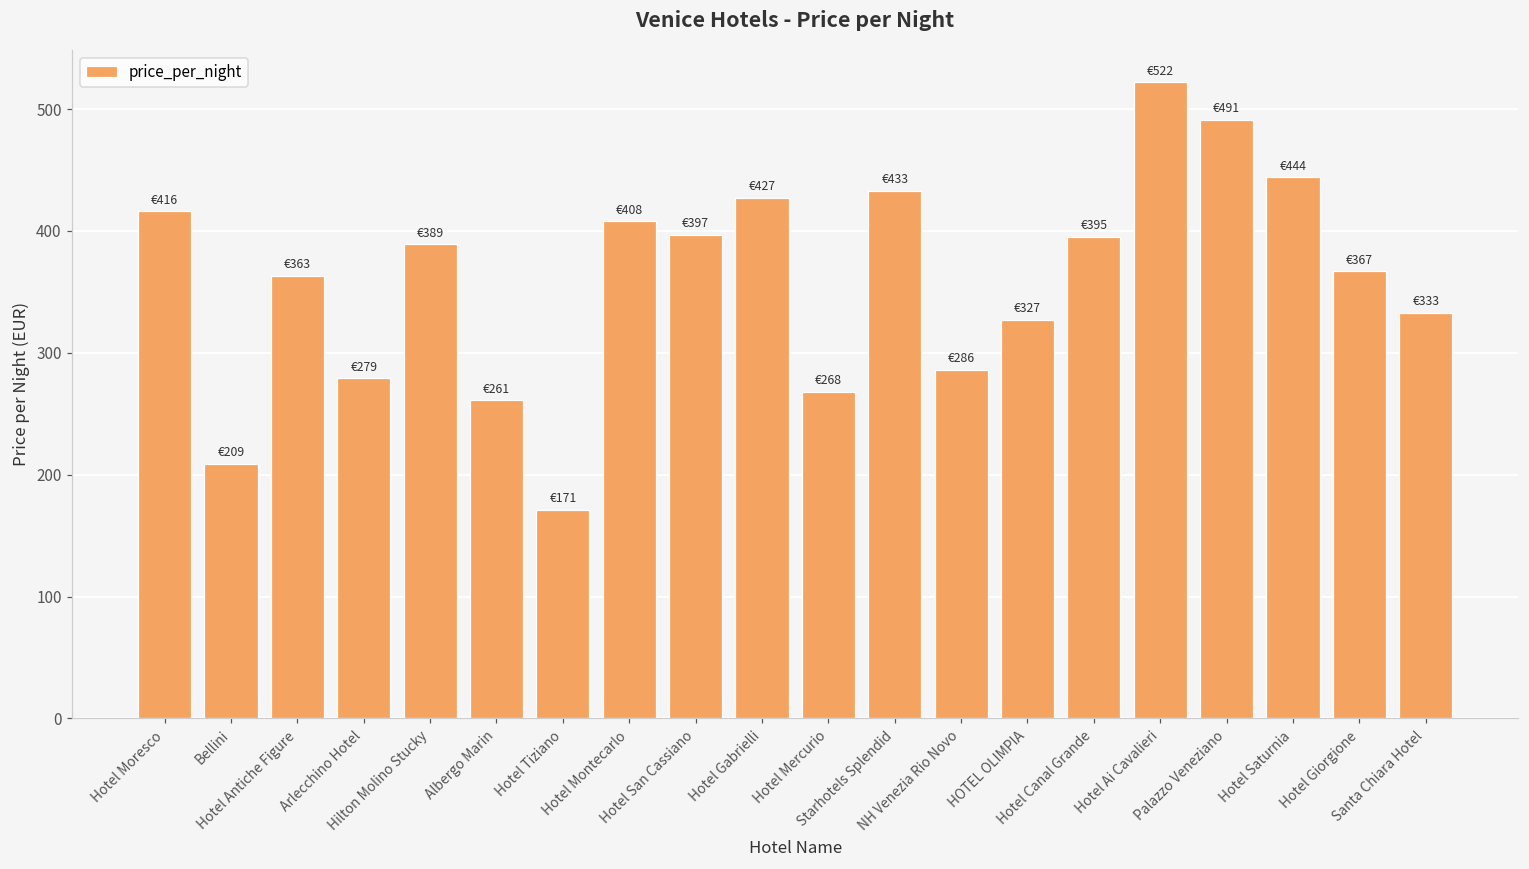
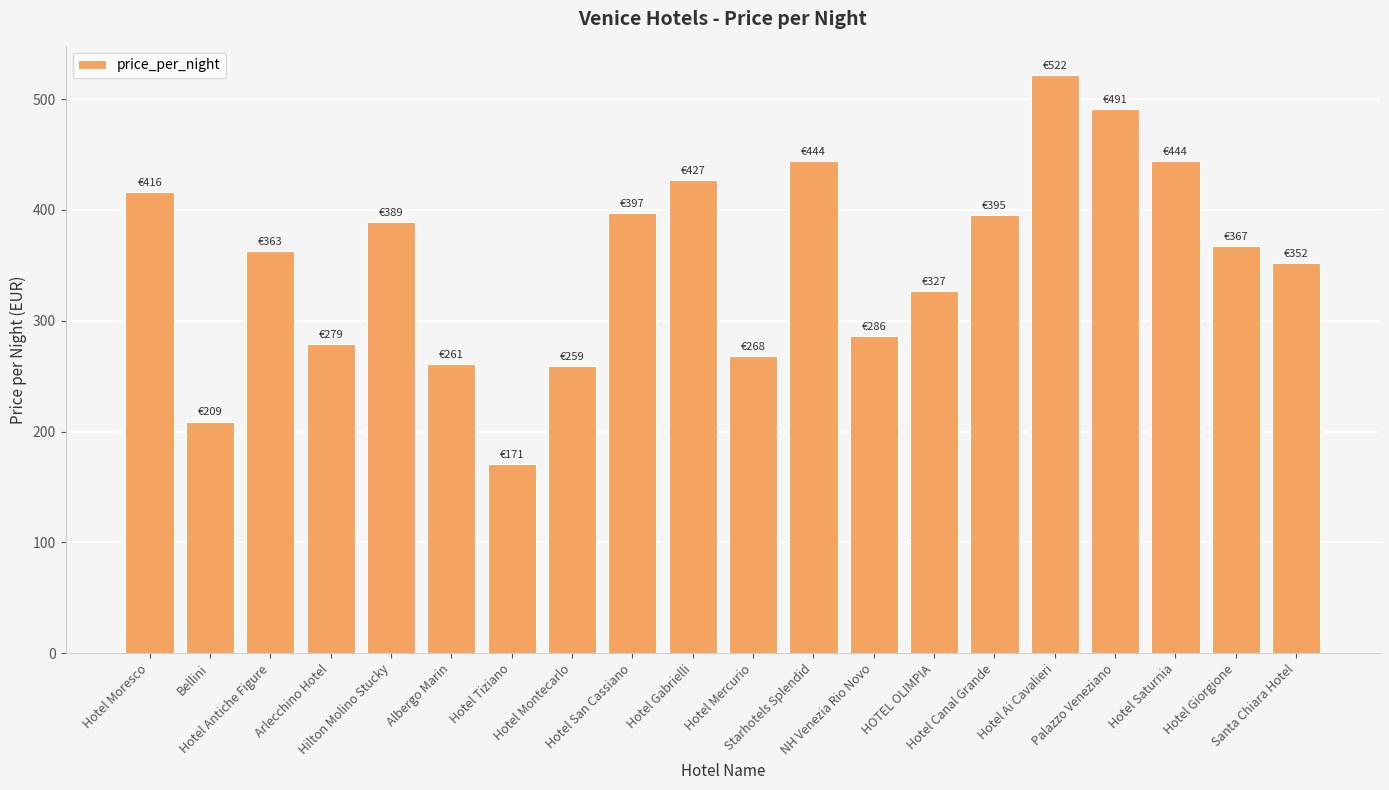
Hotel Montecarlo: €408 -> €259
Starhotels Splendid: €433 -> €444
Santa Chiara Hotel: €333 -> €352
